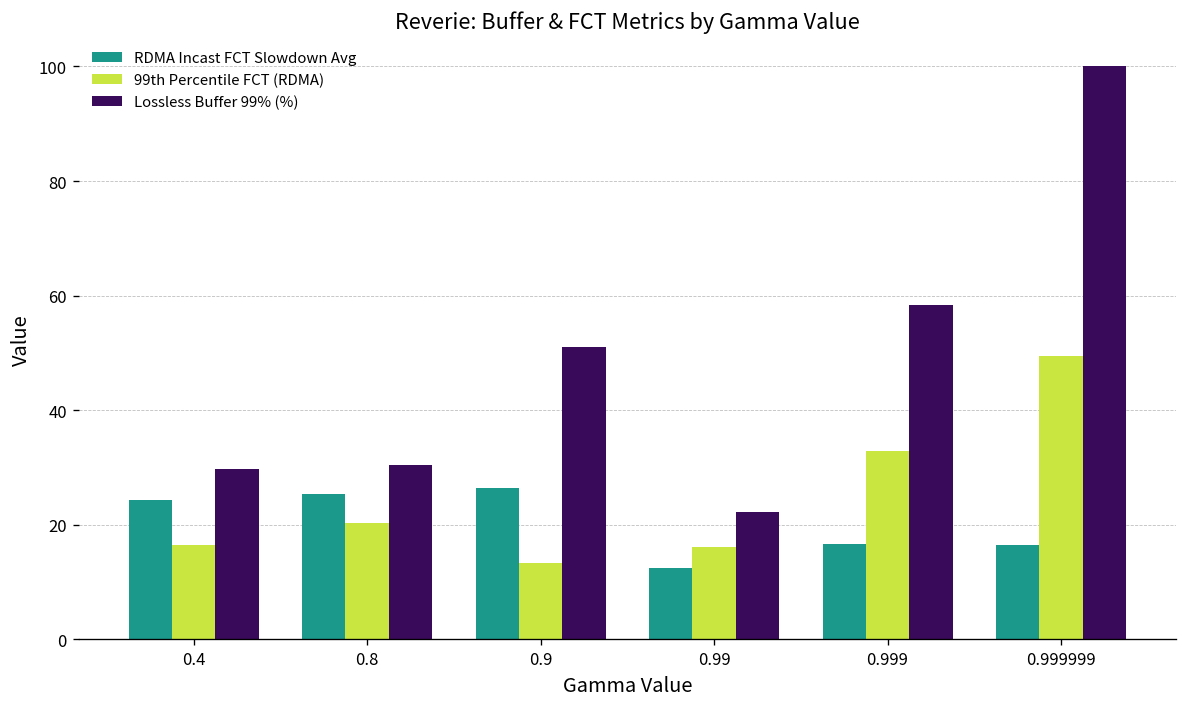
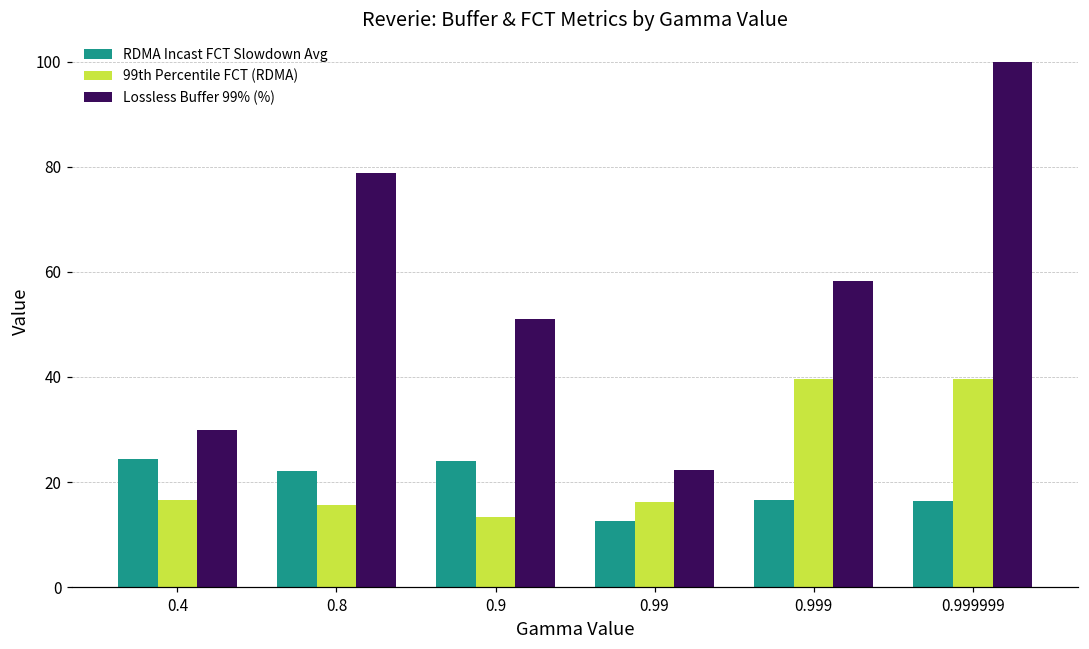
RDMA Incast FCT Slowdown Avg, 0.8: 25 -> 22
99th Percentile FCT (RDMA), 0.8: 20 -> 16
Lossless Buffer 99% (%), 0.8: 30 -> 79
RDMA Incast FCT Slowdown Avg, 0.9: 26 -> 24
99th Percentile FCT (RDMA), 0.999: 33 -> 40
99th Percentile FCT (RDMA), 0.999999: 49 -> 40
